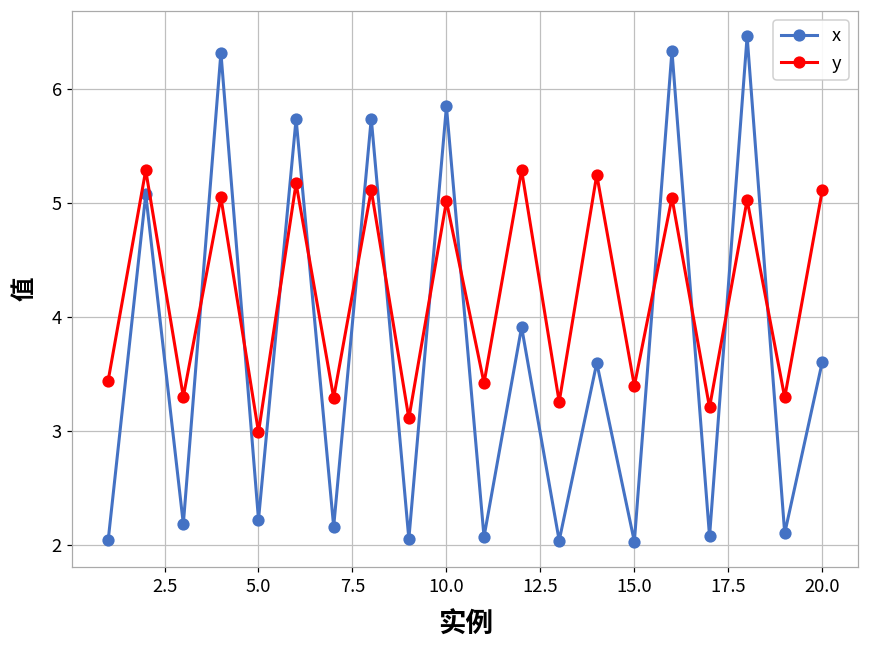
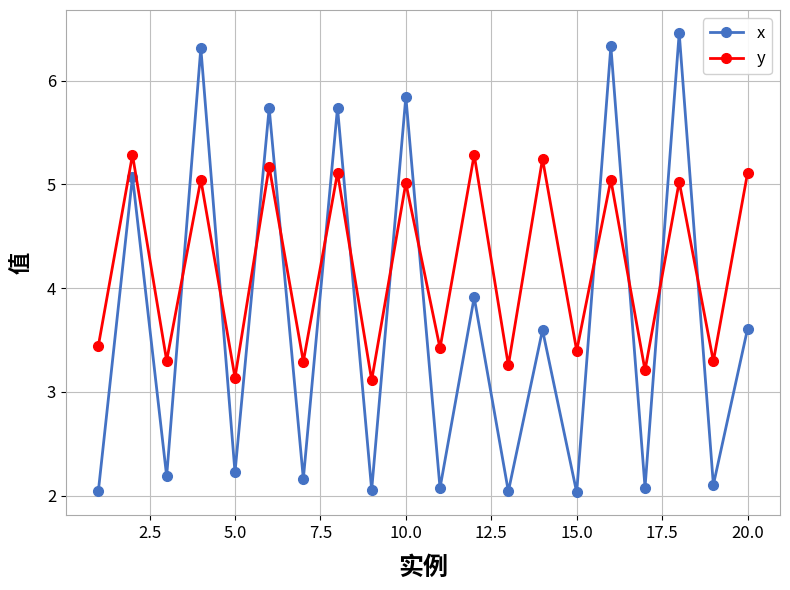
y, 5.0: 2.99 -> 3.14
